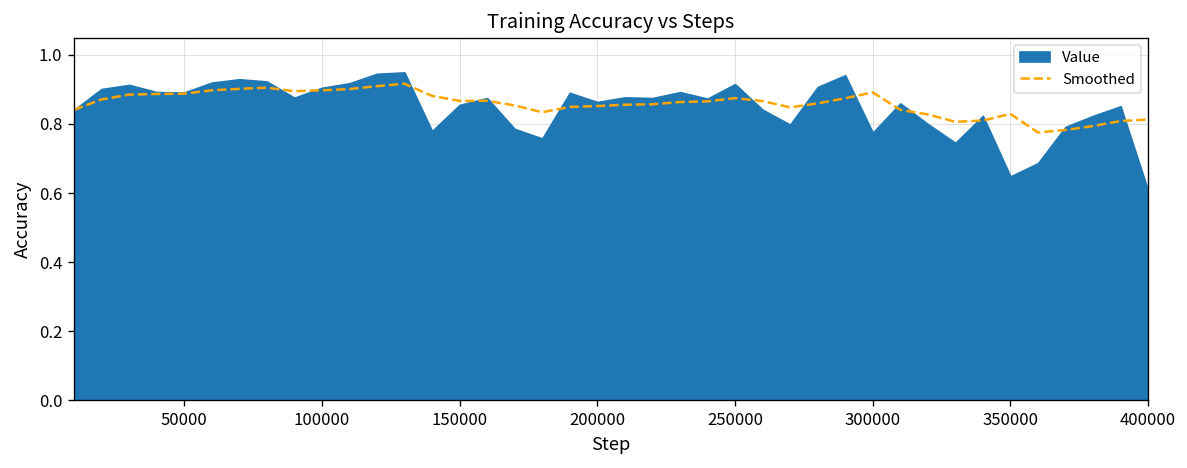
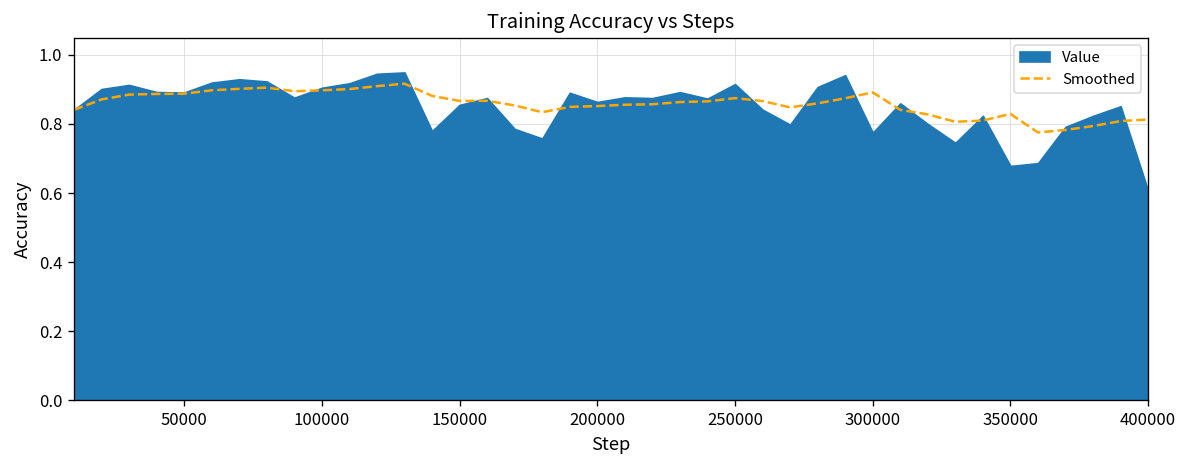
Value, 350000: 0.65 -> 0.68
